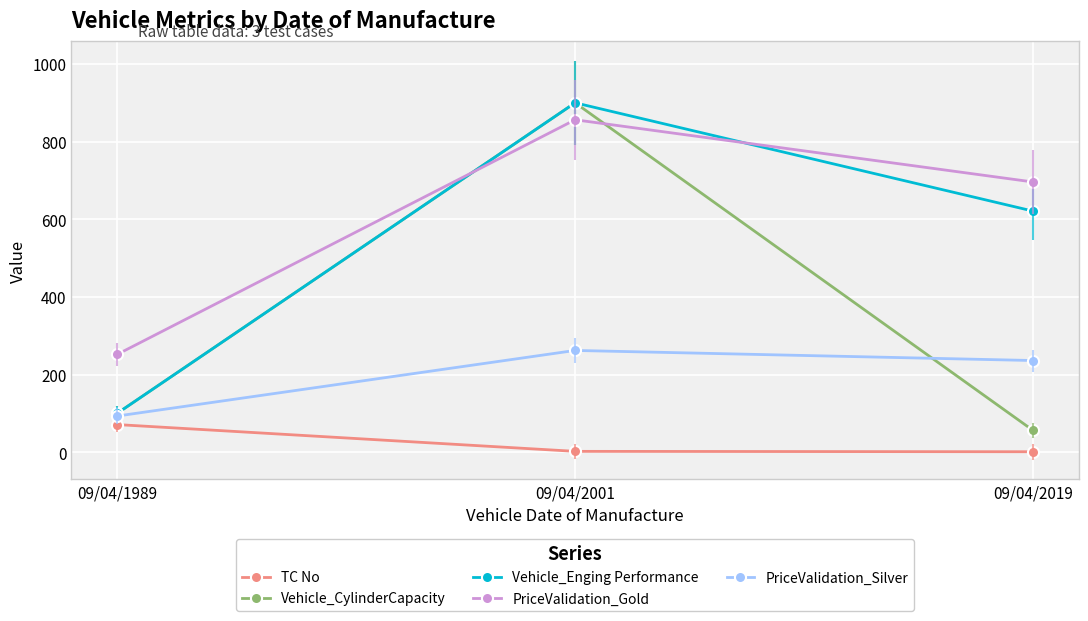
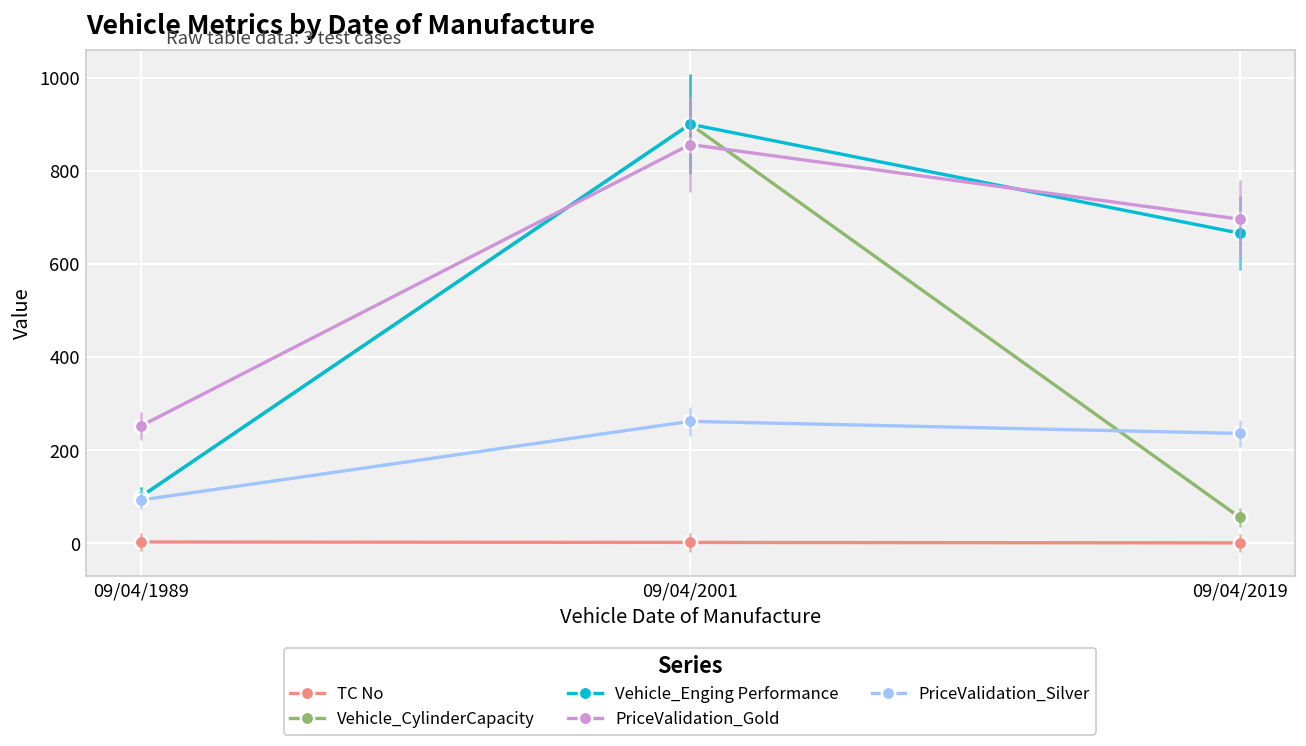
TC No, 09/04/1989: 70 -> 0
Vehicle_Enging Performance, 09/04/2019: 620 -> 670
